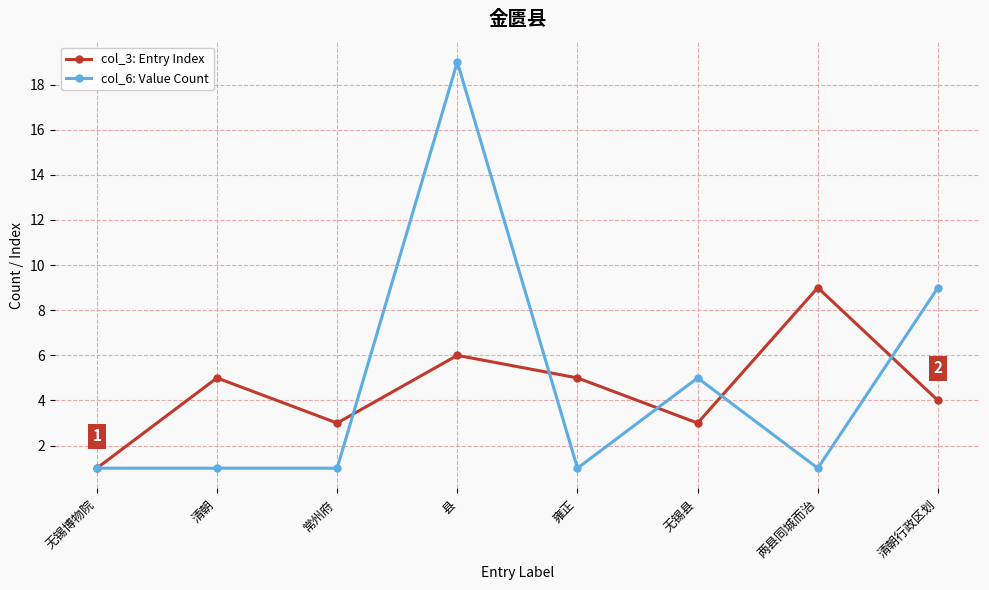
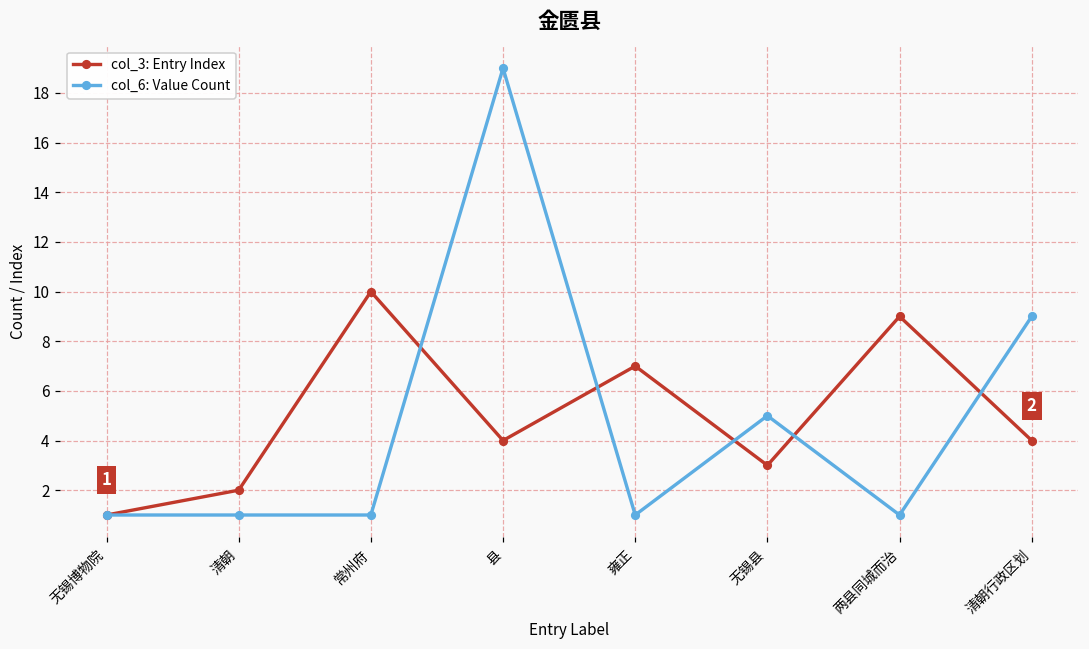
col_3: Entry Index, 清朝: 5 -> 2
col_3: Entry Index, 常州府: 3 -> 10
col_3: Entry Index, 县: 6 -> 4
col_3: Entry Index, 雍正: 5 -> 7
